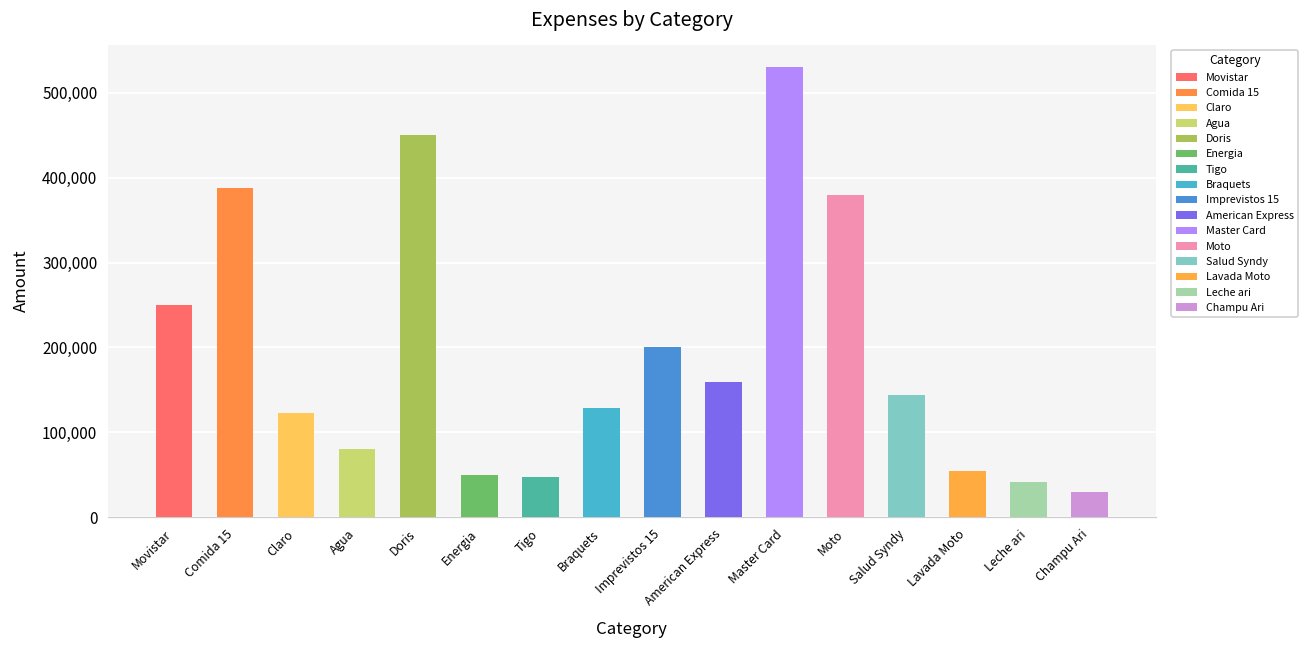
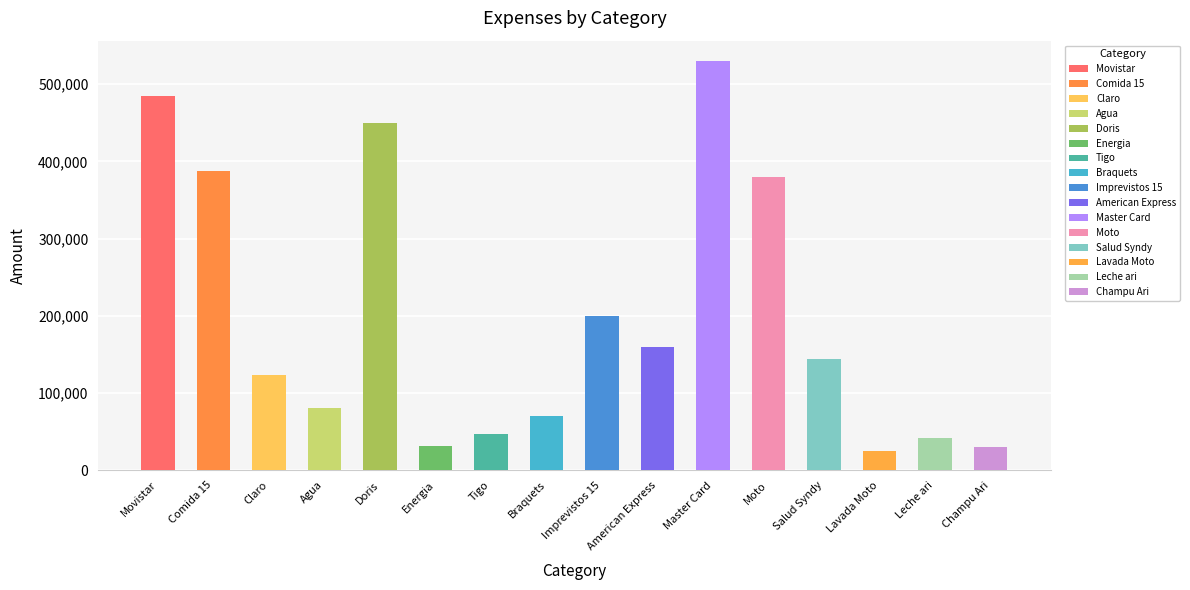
Movistar: 250,000 -> 480,000
Energia: 50,000 -> 30,000
Braquets: 130,000 -> 70,000
Lavada Moto: 50,000 -> 30,000
